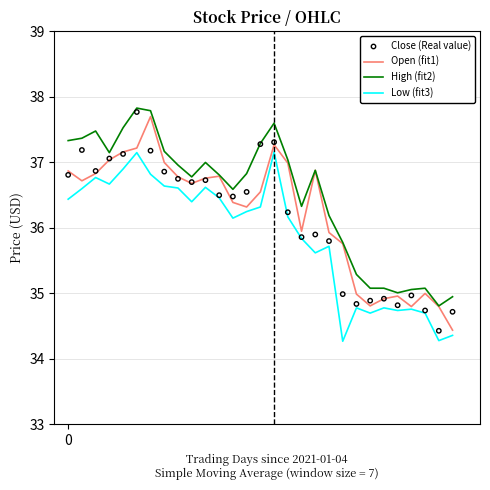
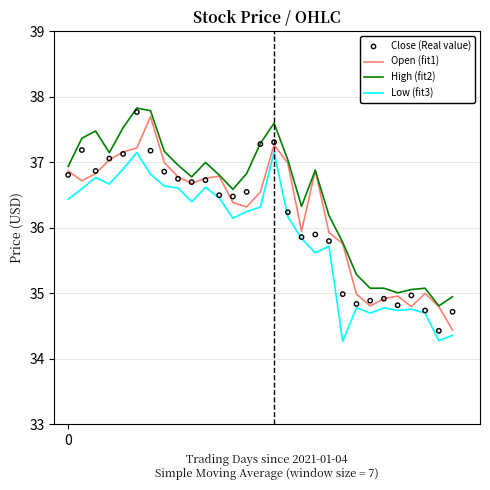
High (fit2), 0: 37.3 -> 36.9
